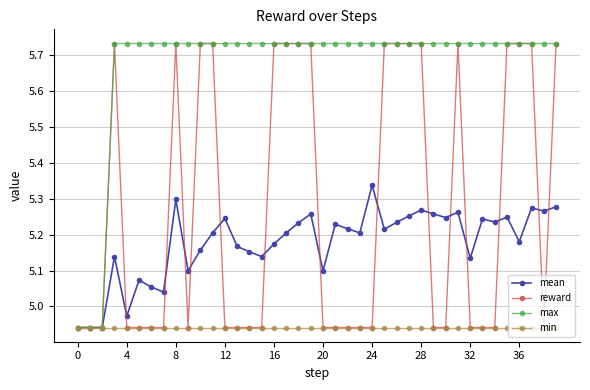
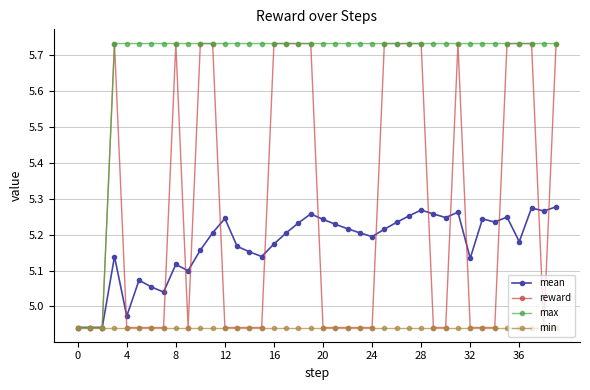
mean, 8: 5.30 -> 5.12
mean, 20: 5.10 -> 5.24
mean, 24: 5.34 -> 5.19
